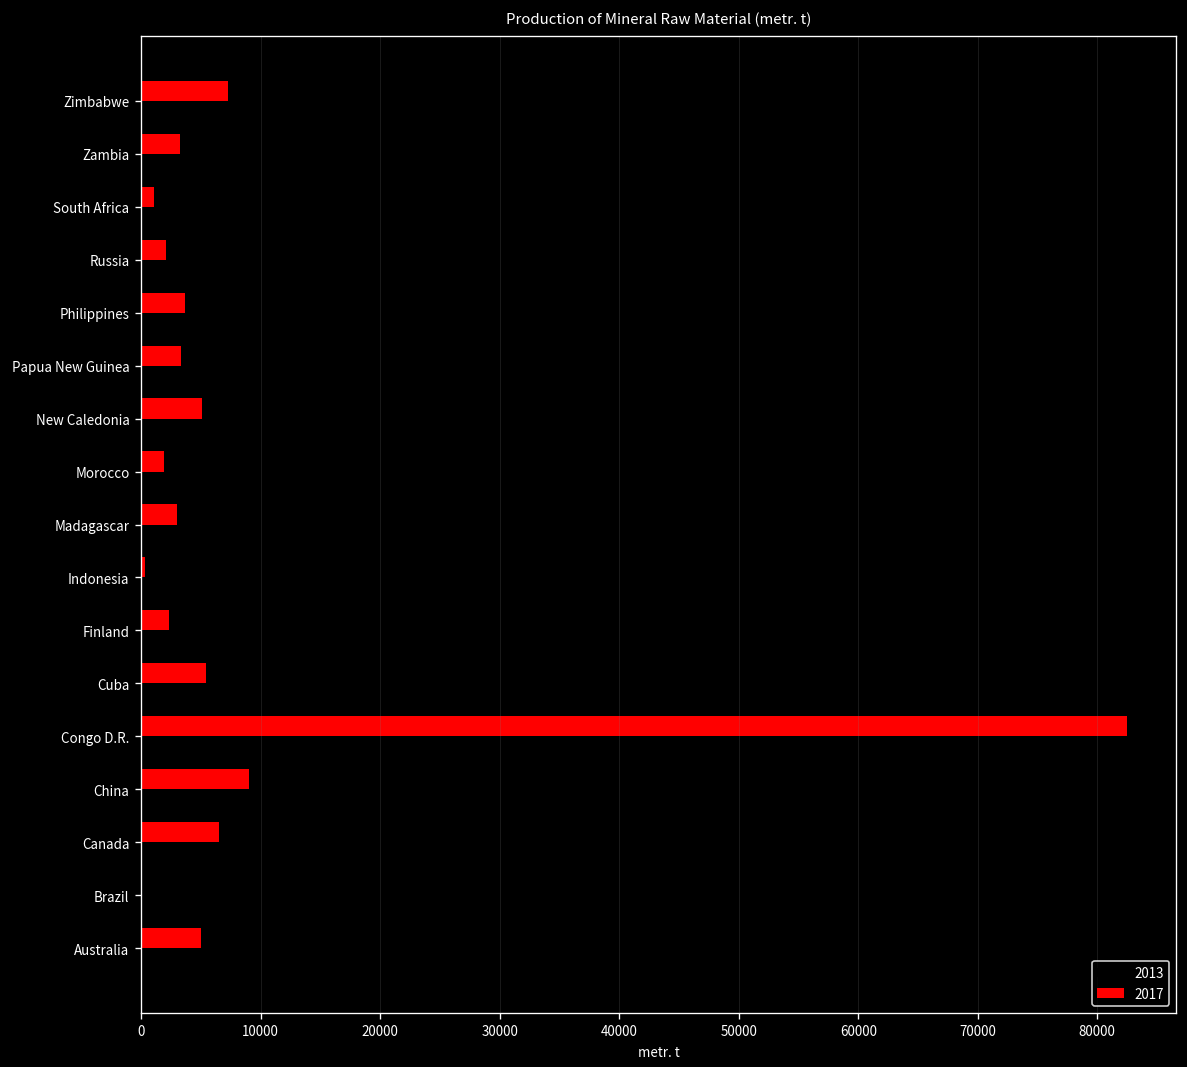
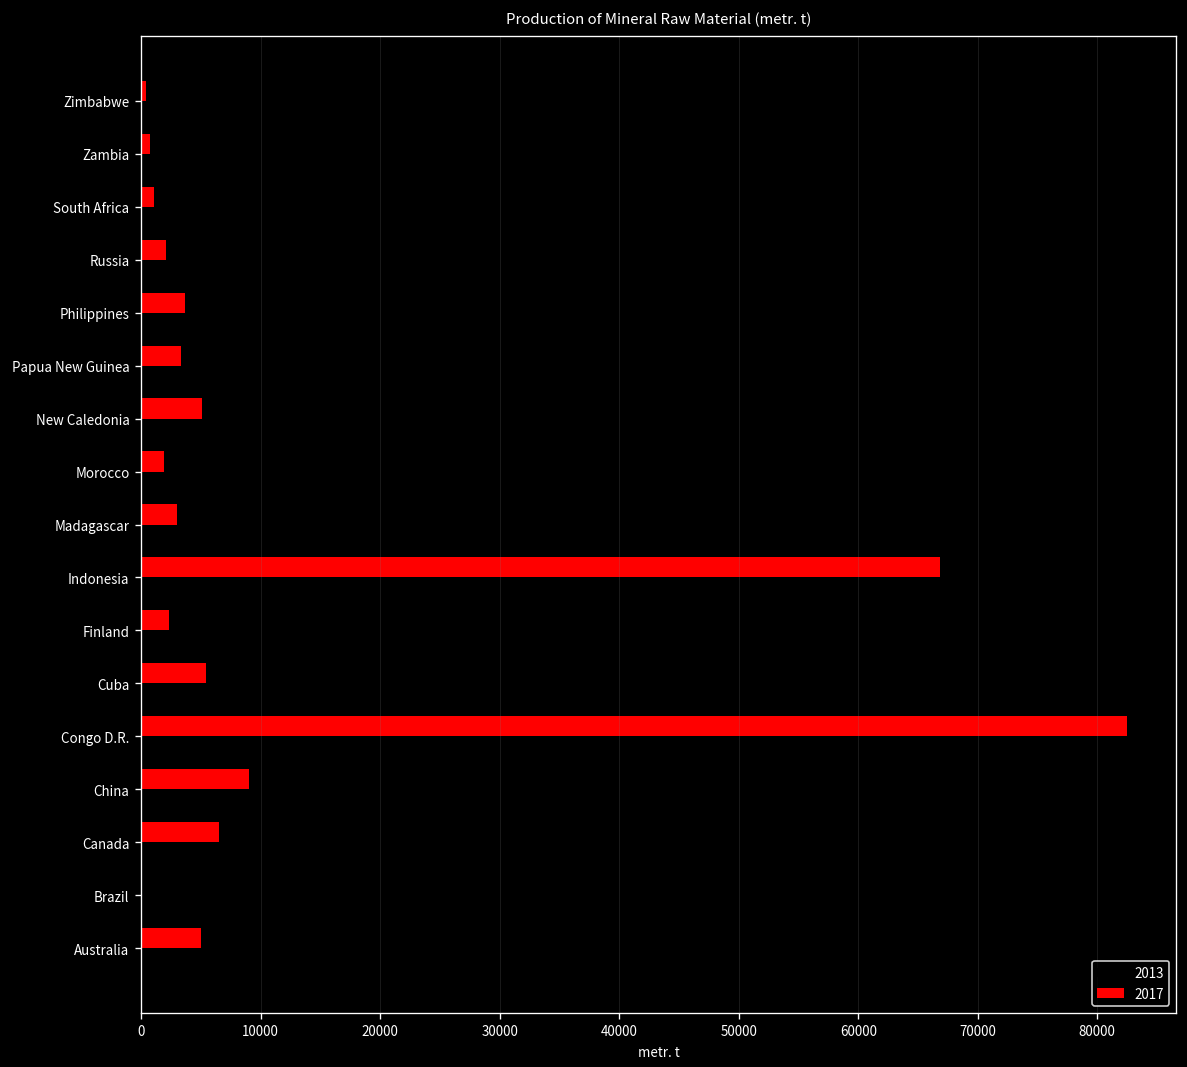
2017, Zimbabwe: 7000 -> 0
2017, Zambia: 3000 -> 1000
2017, Indonesia: 0 -> 67000
